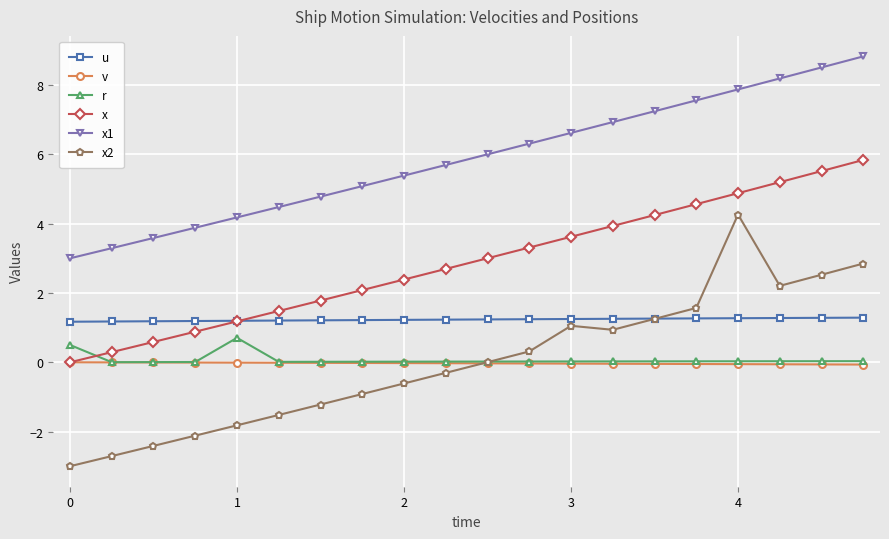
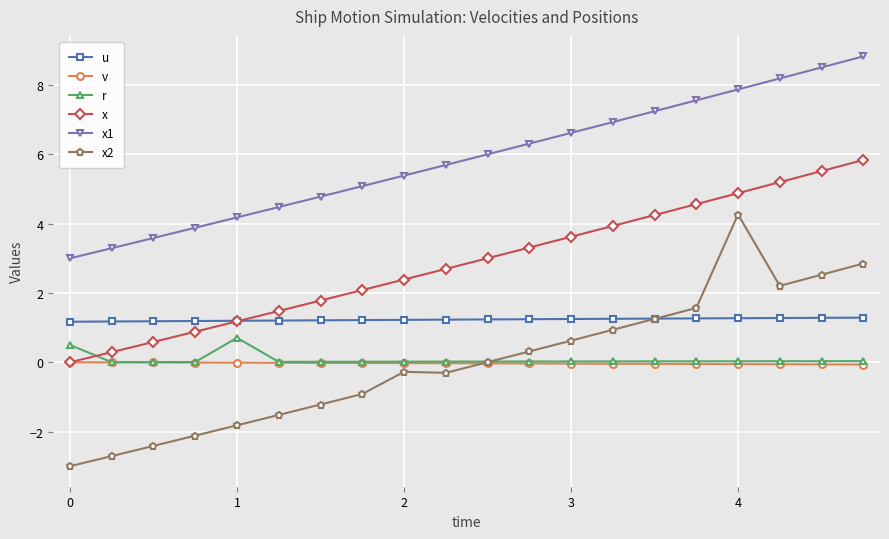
x2, 2: -0.6 -> -0.3
x2, 3: 1.1 -> 0.6
